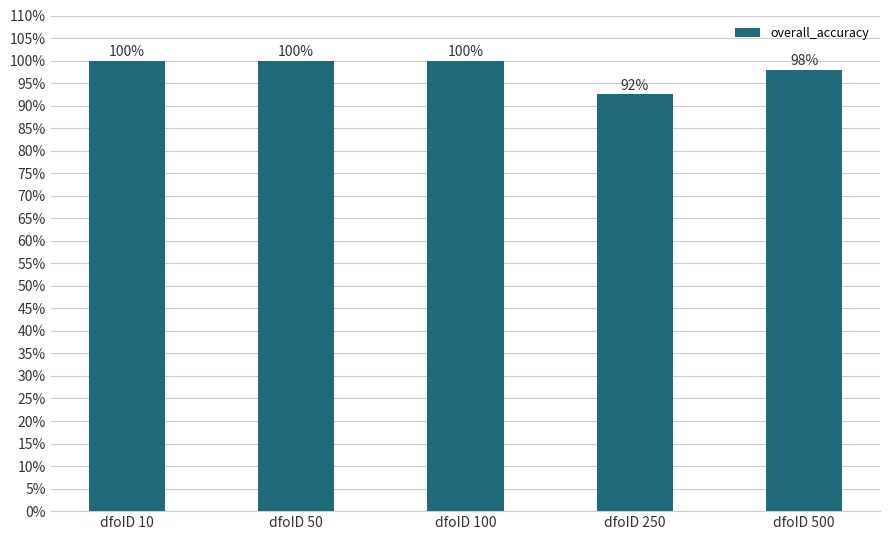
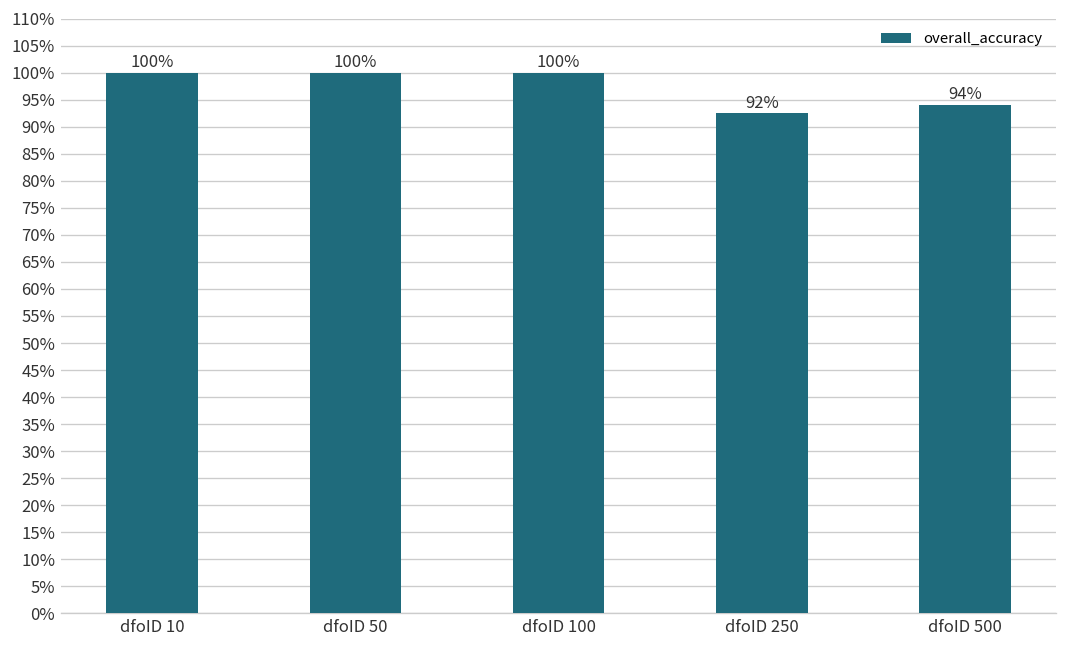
dfoID 500: 98% -> 94%
